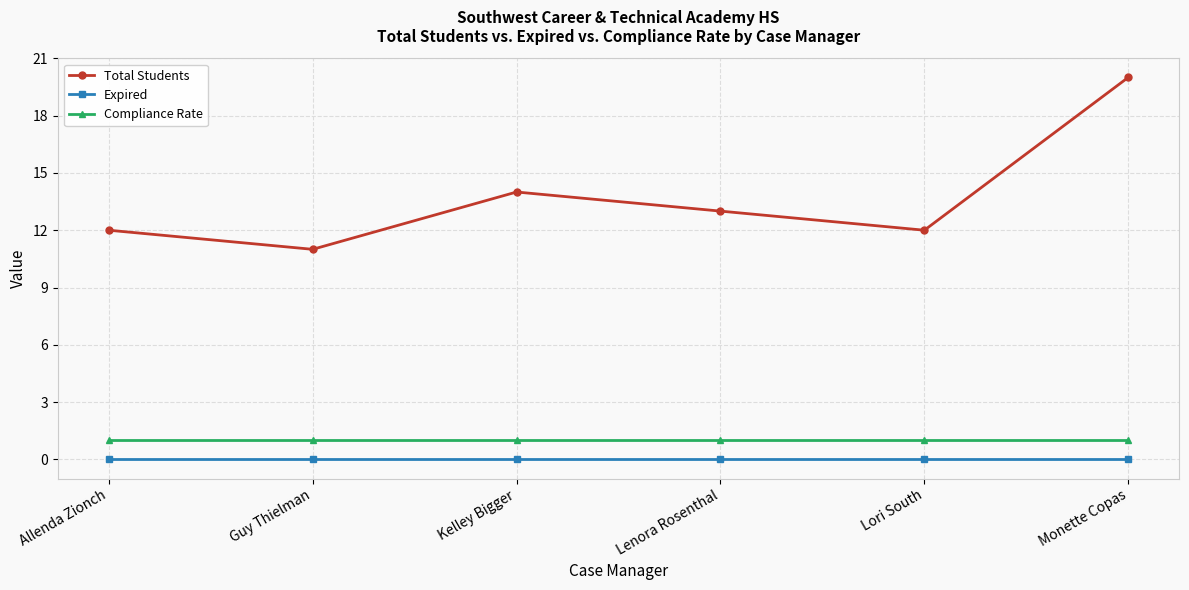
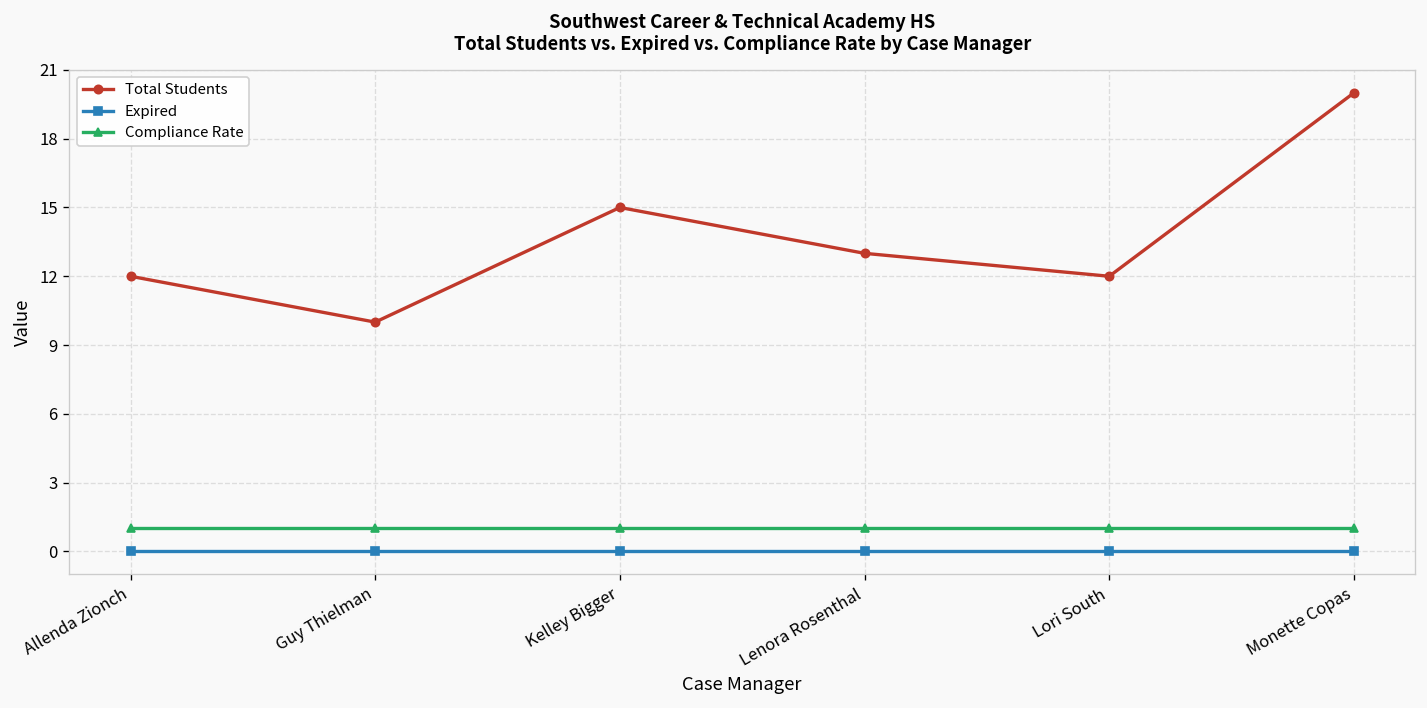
Total Students, Guy Thielman: 11 -> 10
Total Students, Kelley Bigger: 14 -> 15
